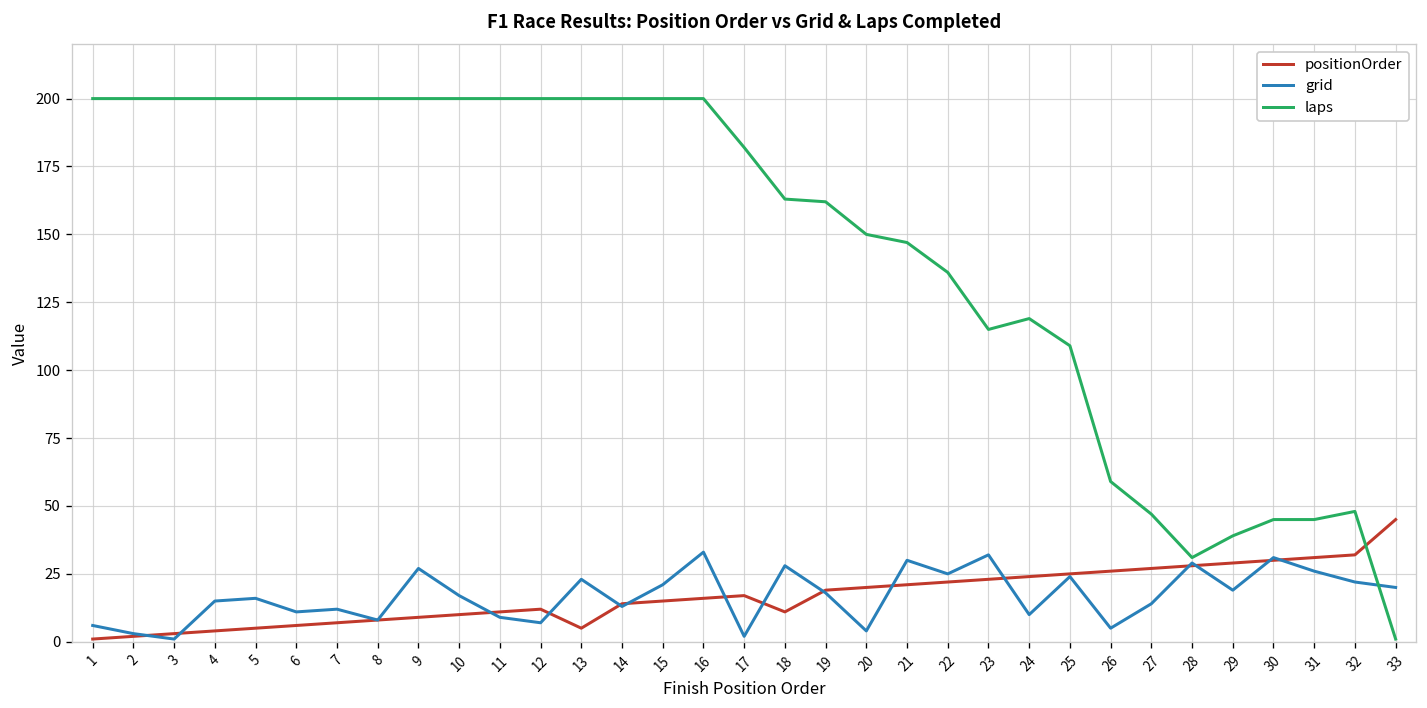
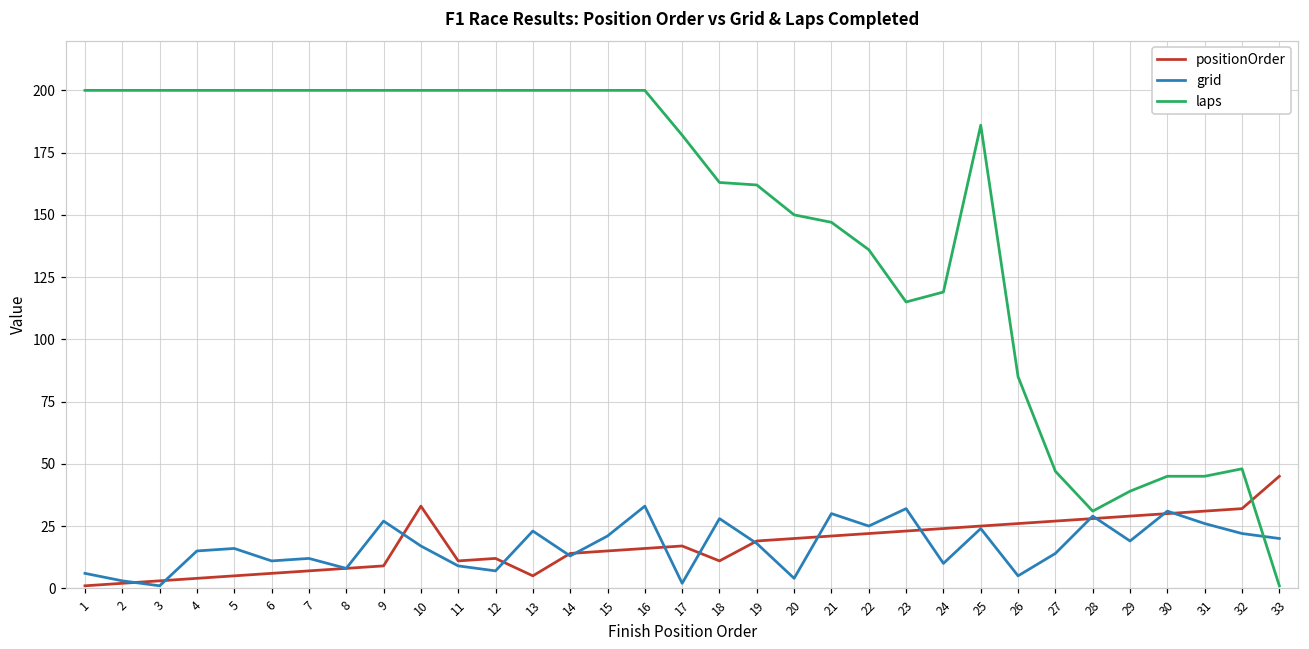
positionOrder, 10: 10 -> 33
laps, 25: 109 -> 186
laps, 26: 59 -> 85
